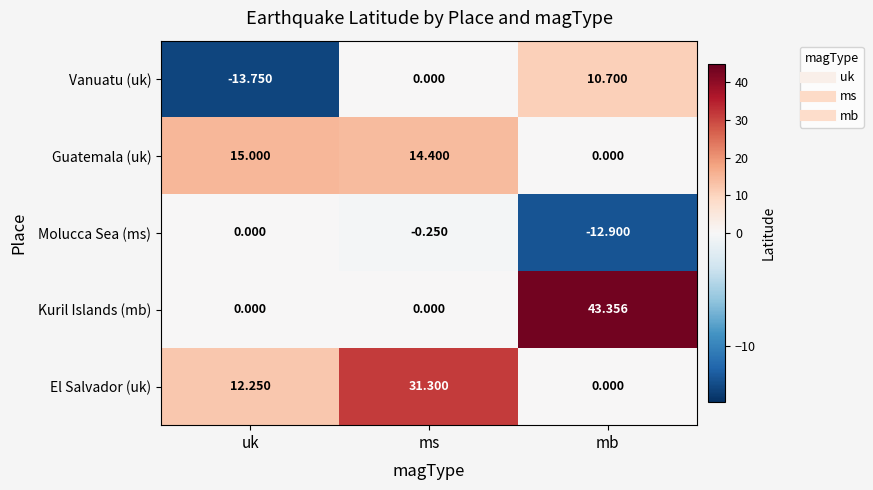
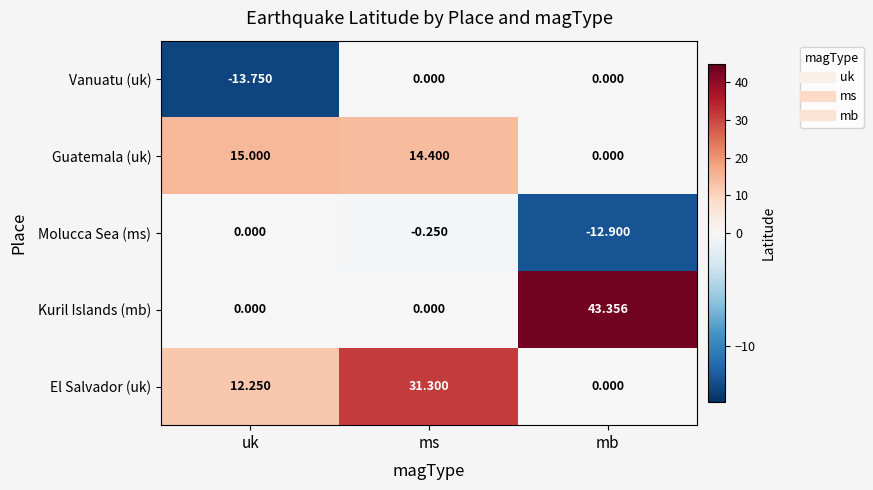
Vanuatu (uk), mb: 10.700 -> 0.000
